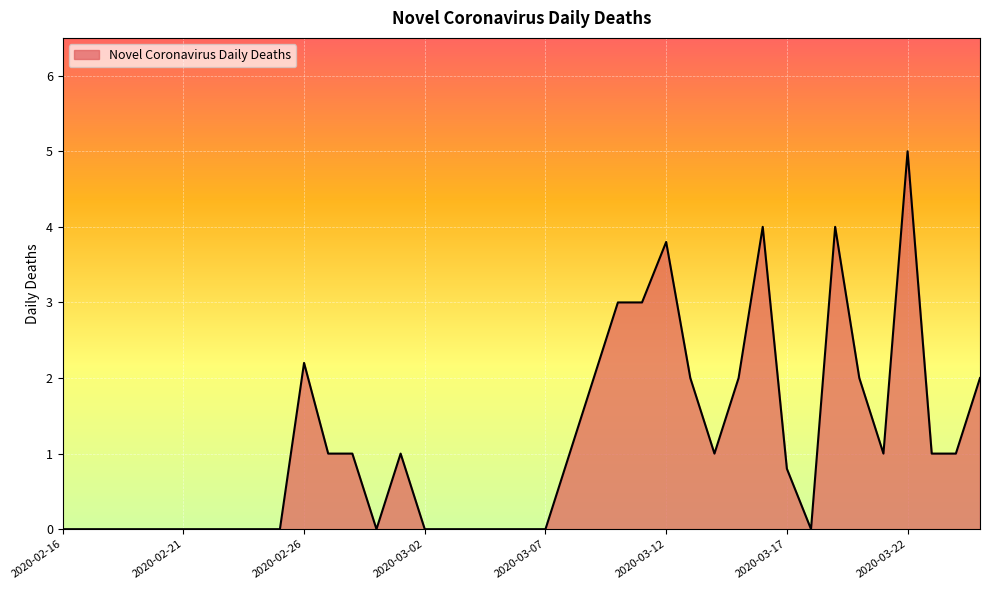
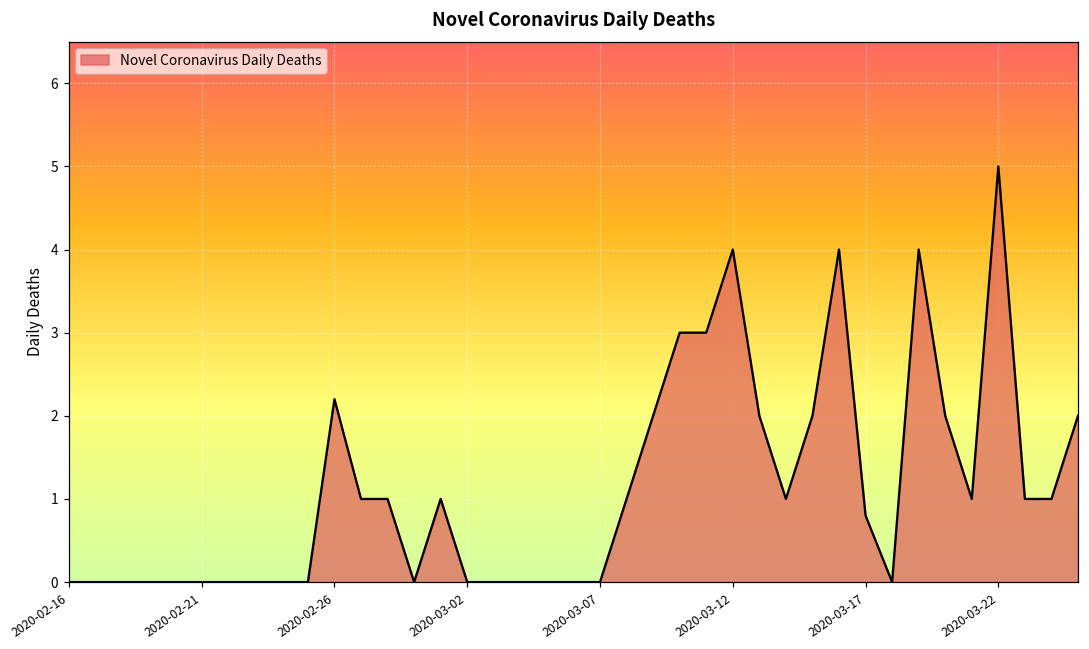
2020-03-12: 3.8 -> 4.0
